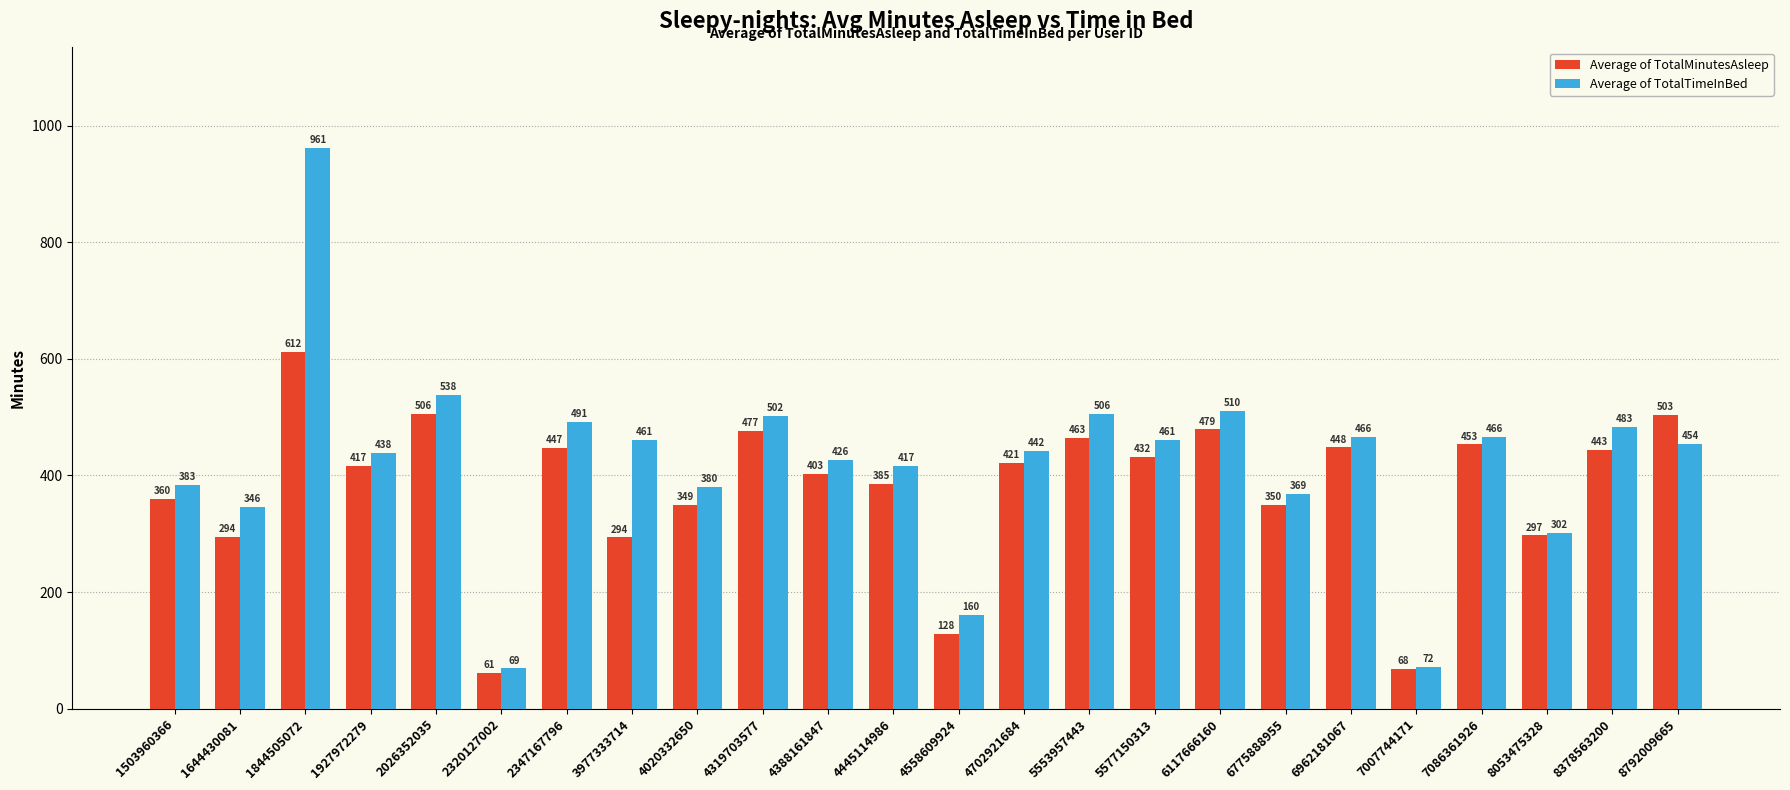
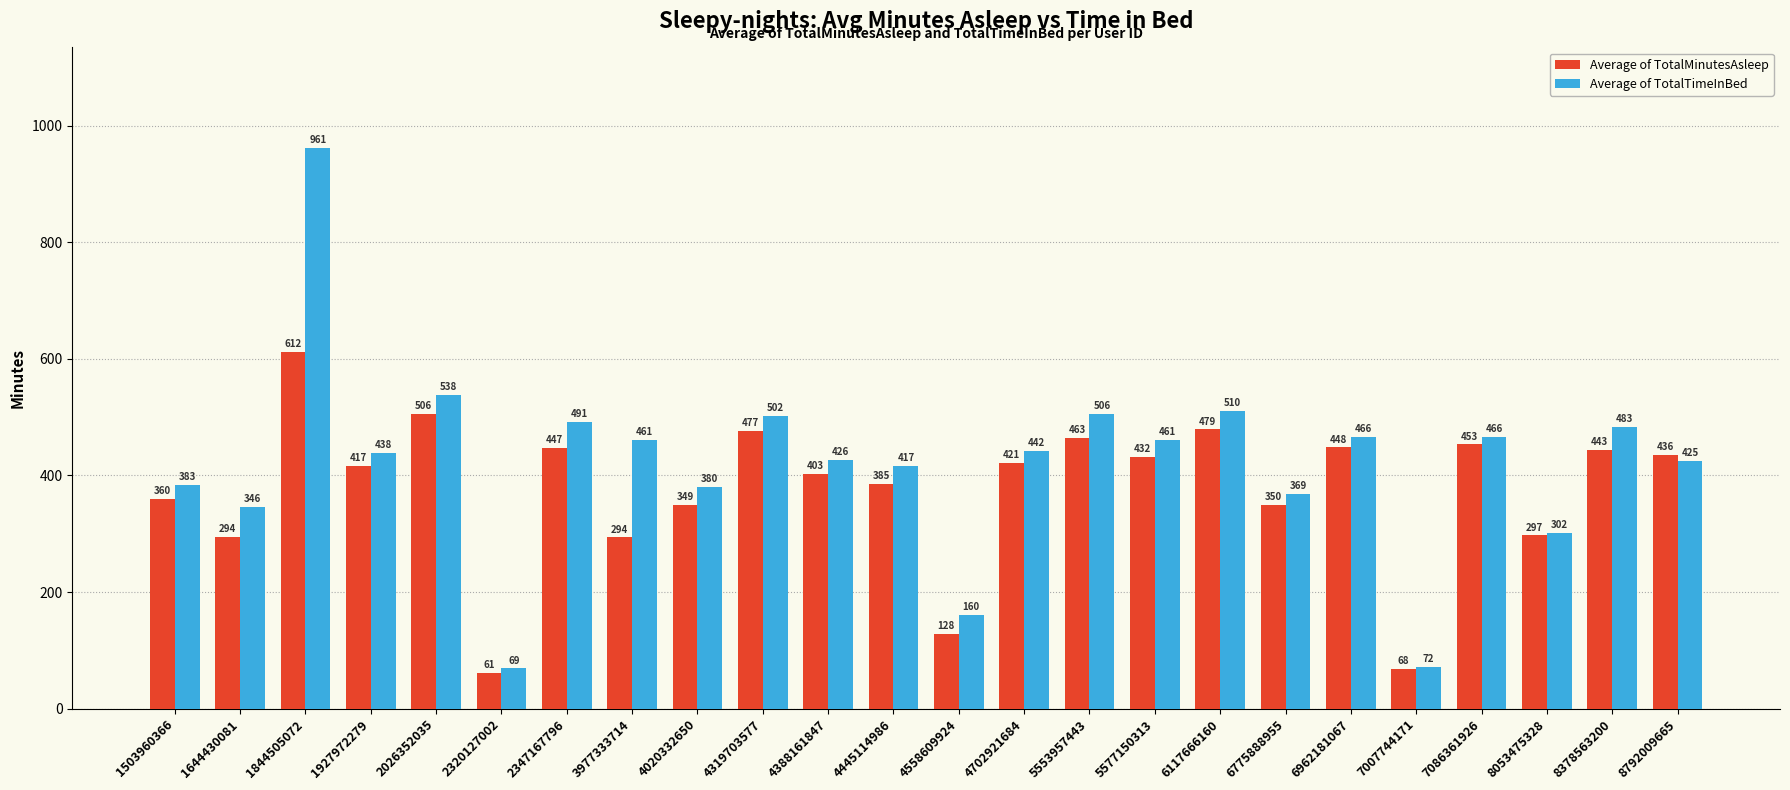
Average of TotalMinutesAsleep, 8792009665: 503 -> 436
Average of TotalTimeInBed, 8792009665: 454 -> 425
